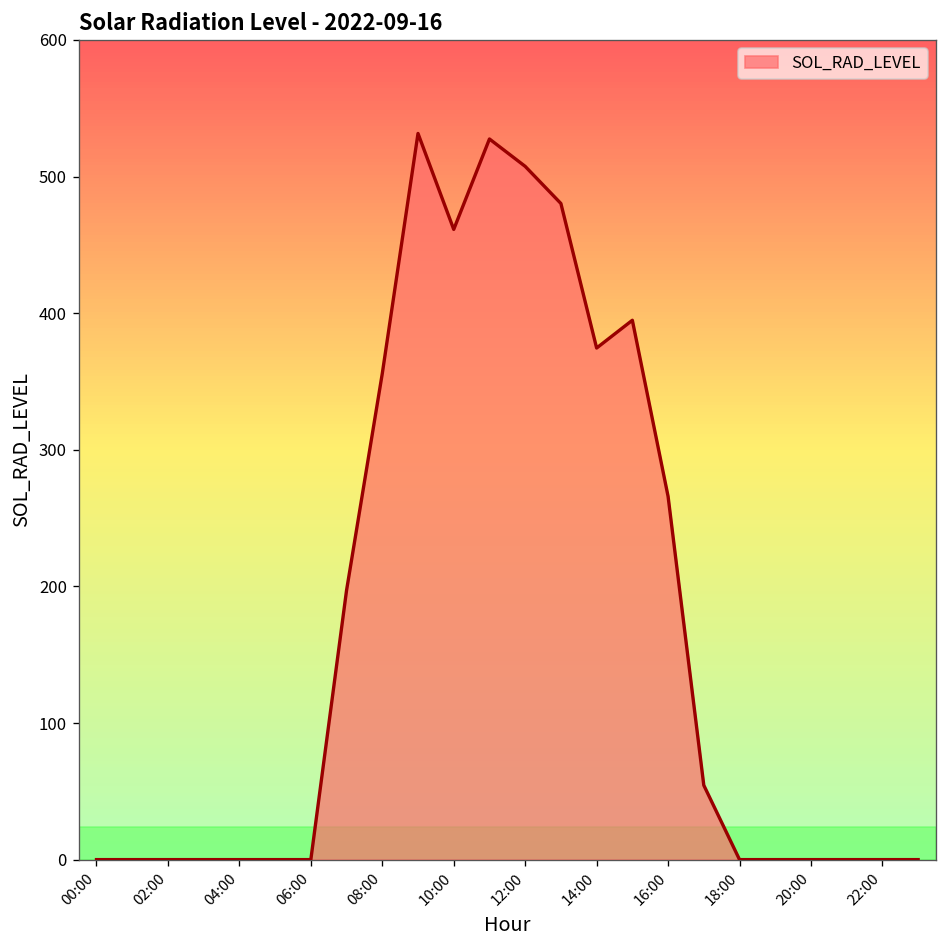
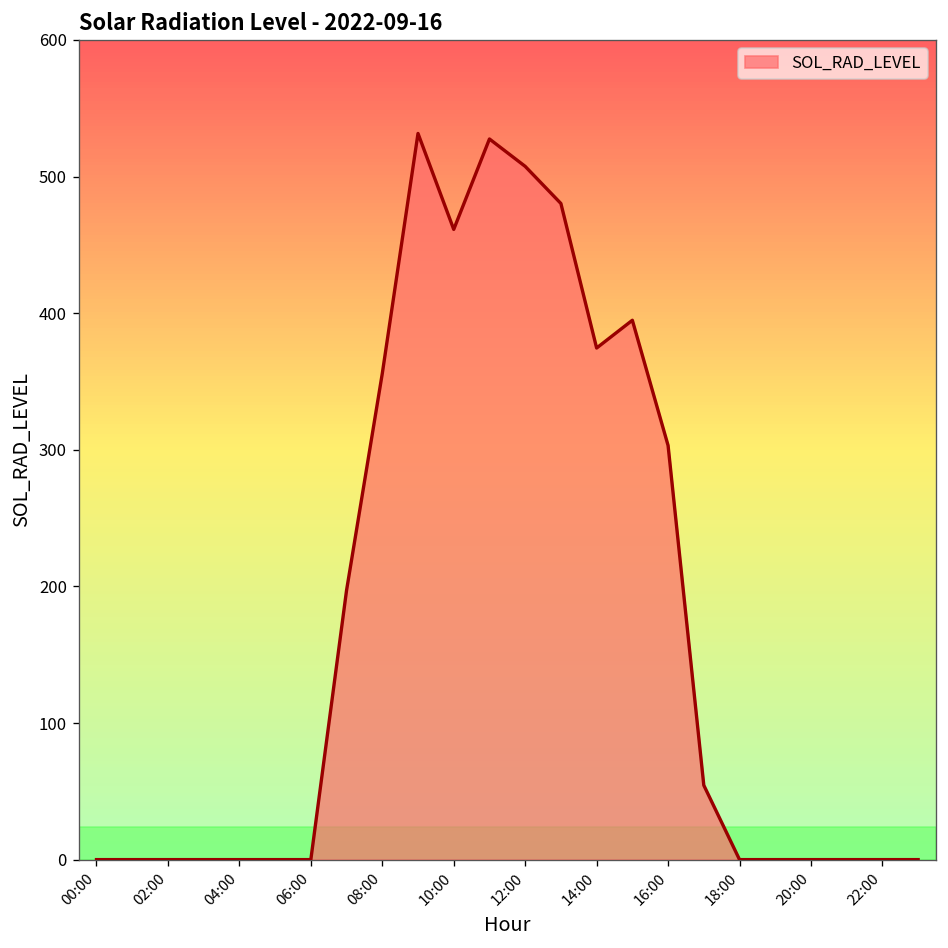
16:00: 266 -> 303
